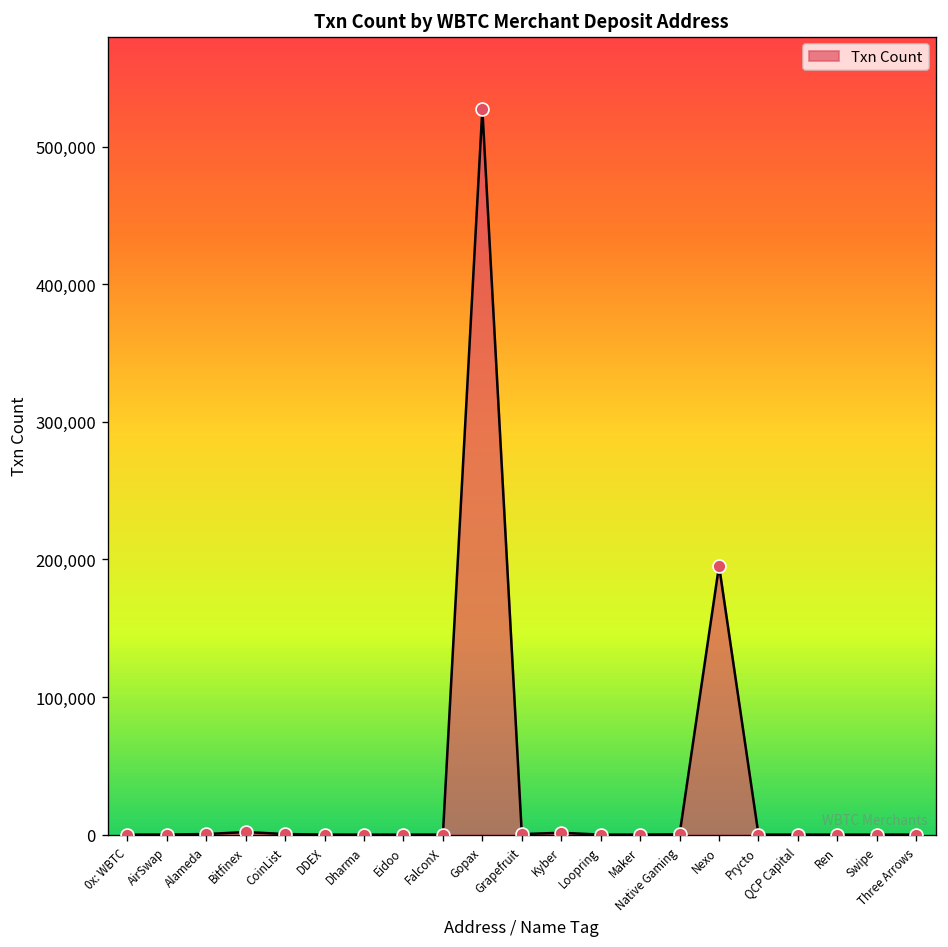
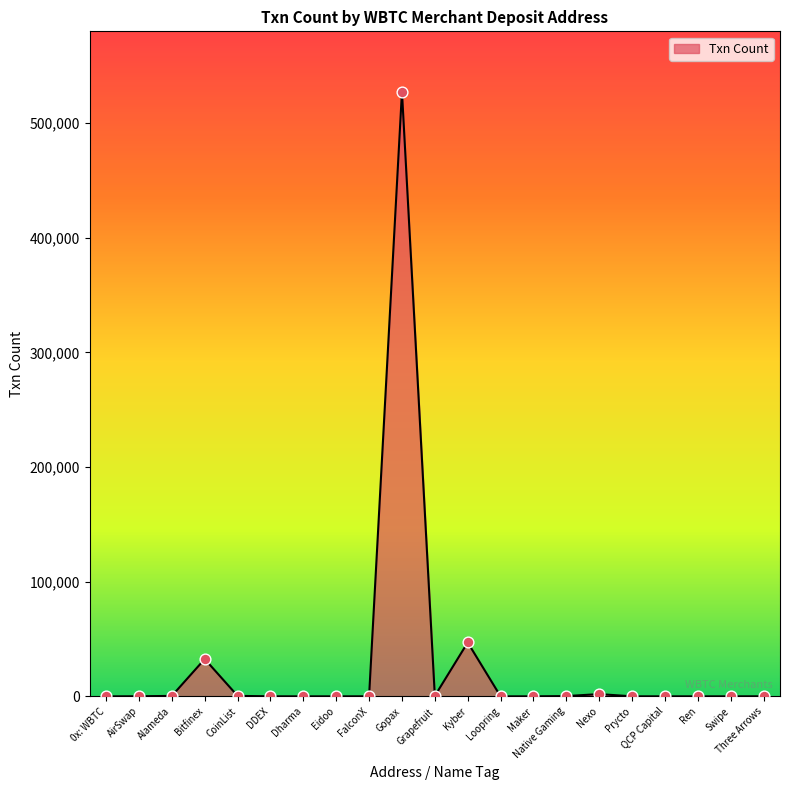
Bitfinex: 2,000 -> 33,000
Kyber: 1,000 -> 47,000
Nexo: 195,000 -> 2,000
